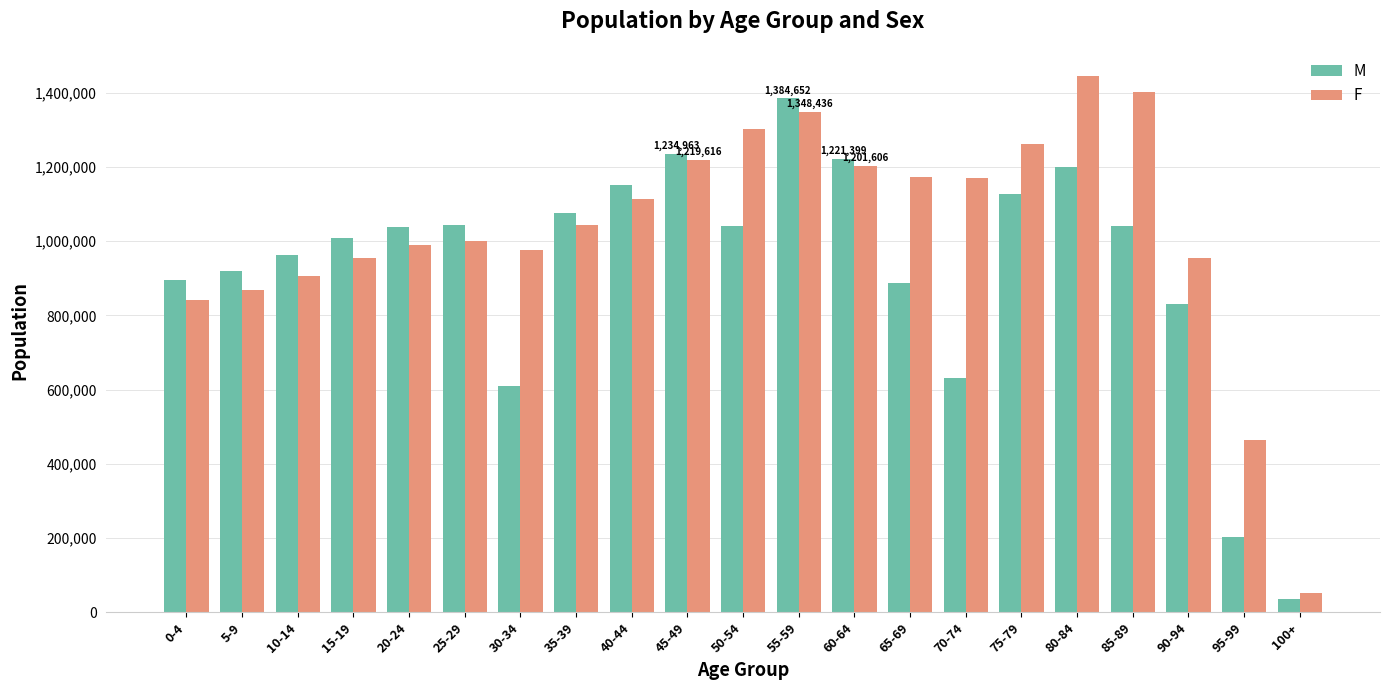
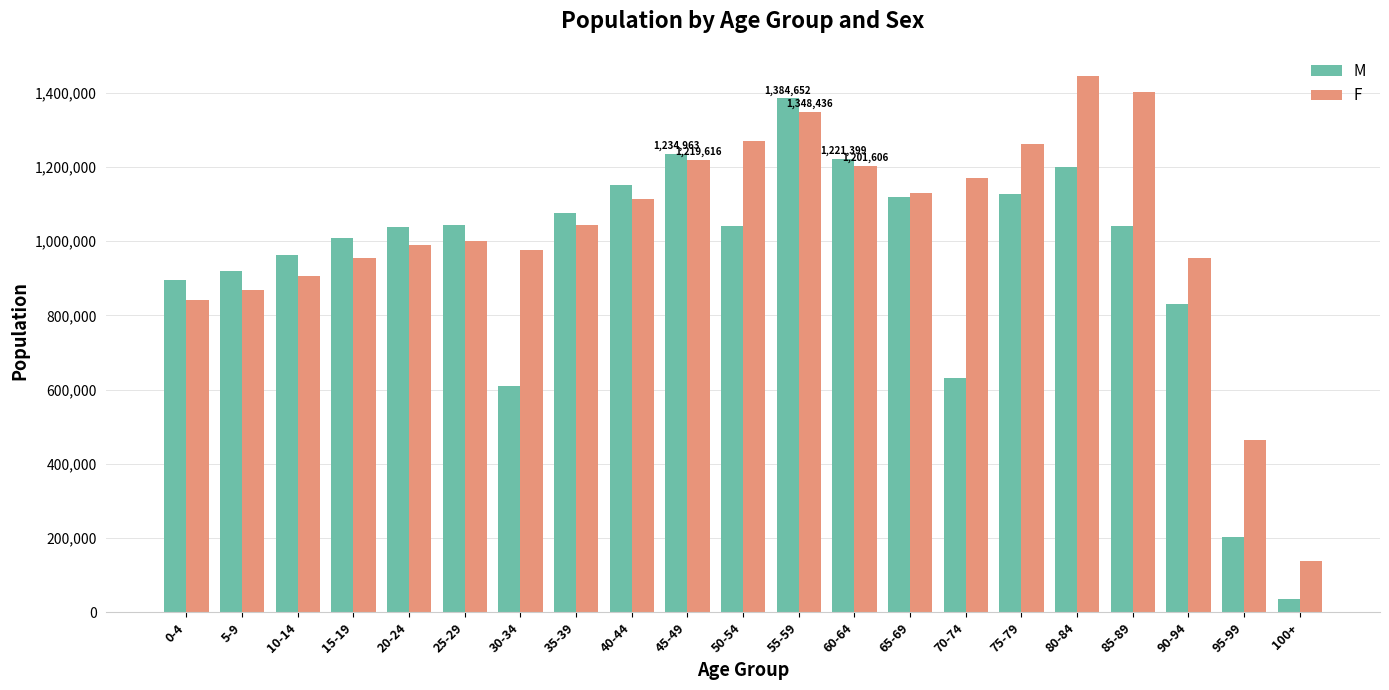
F, 50-54: 1,300,000 -> 1,270,000
M, 65-69: 890,000 -> 1,120,000
F, 65-69: 1,170,000 -> 1,130,000
F, 100+: 50,000 -> 140,000
